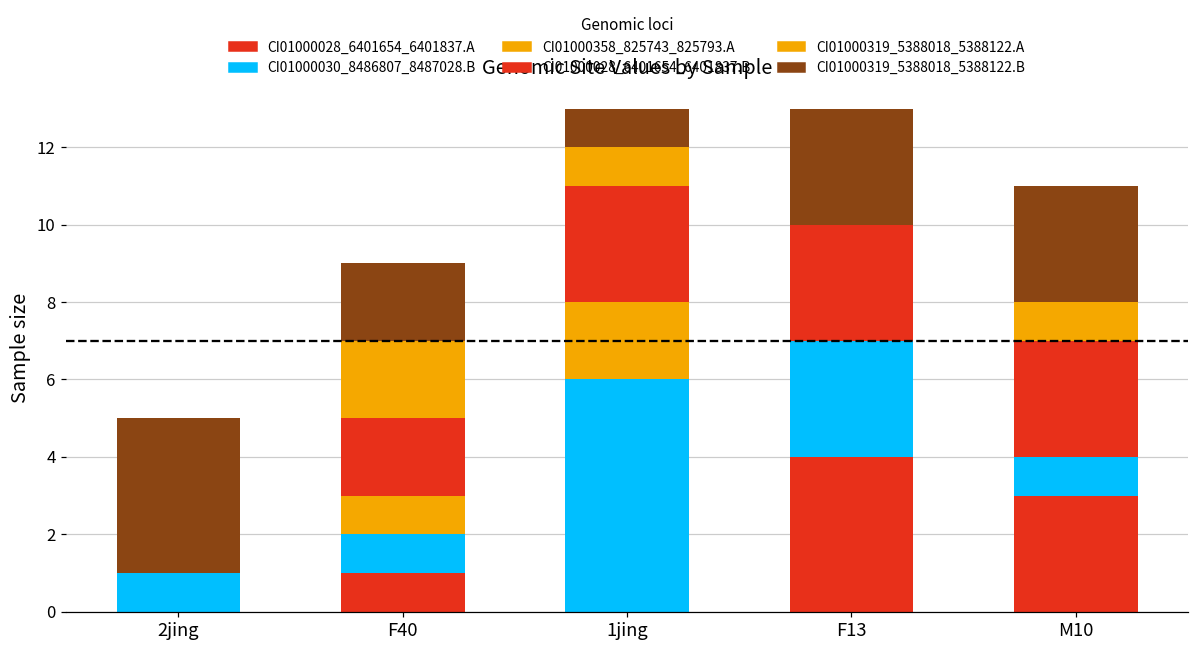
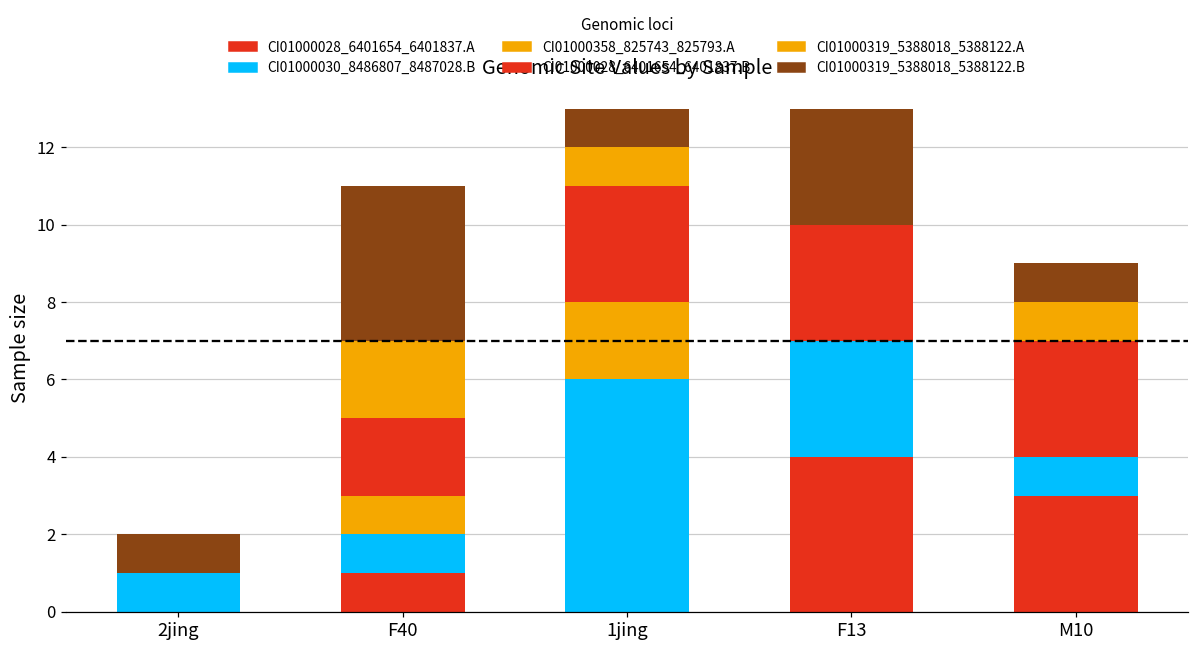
CI01000319_5388018_5388122.B, 2jing: 4 -> 1
CI01000319_5388018_5388122.B, F40: 2 -> 4
CI01000319_5388018_5388122.B, M10: 3 -> 1
